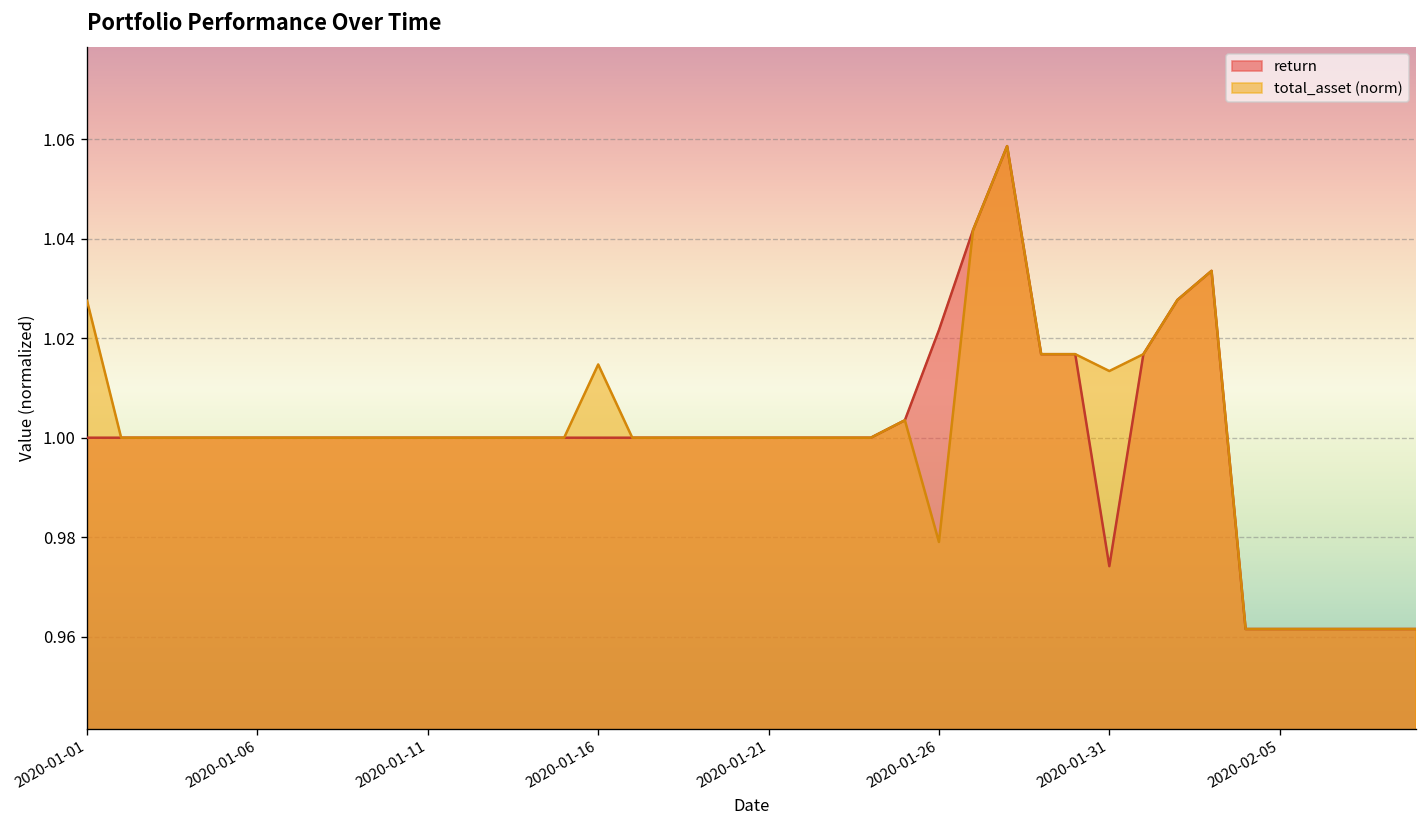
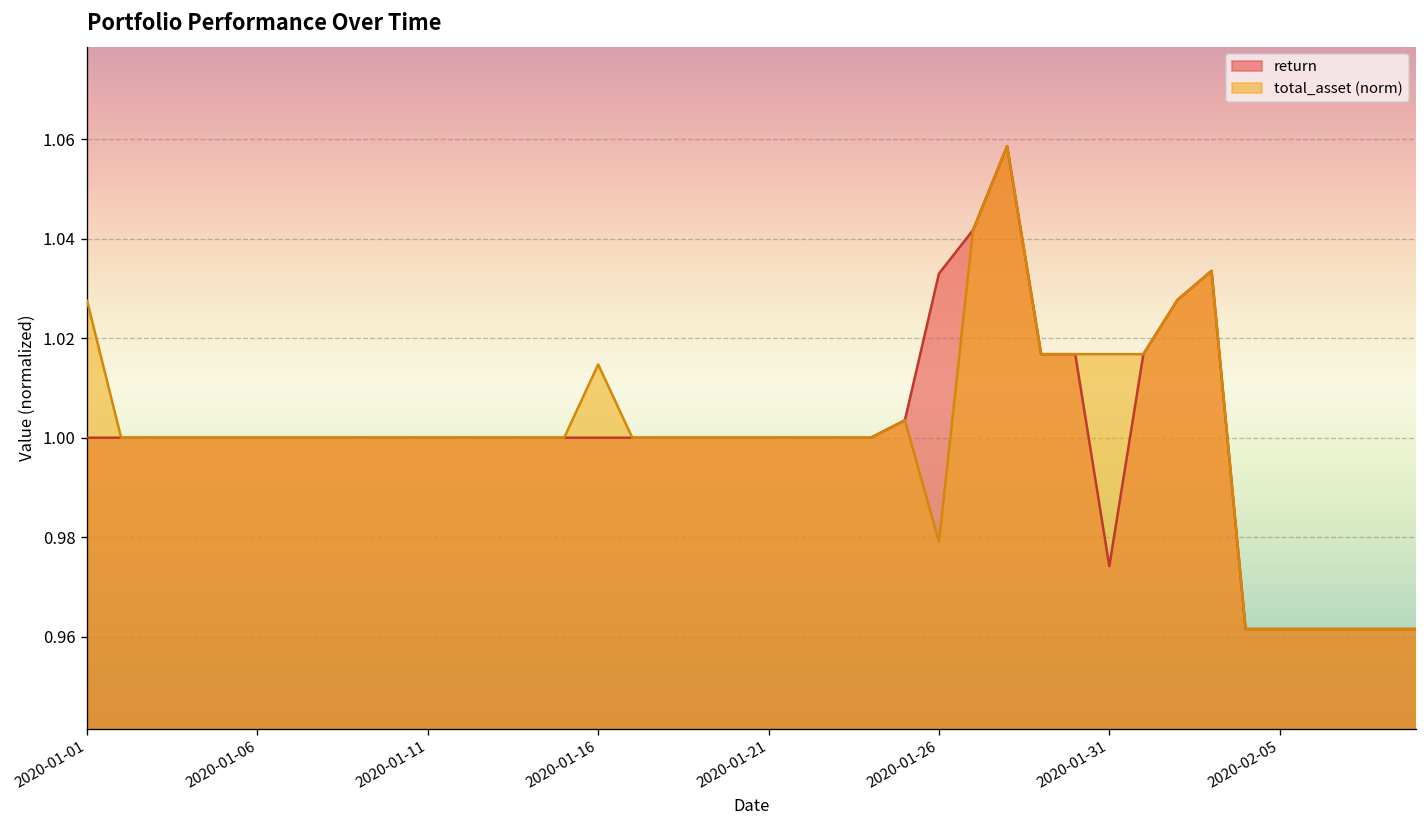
return, 2020-01-26: 1.022 -> 1.033
total_asset (norm), 2020-01-31: 1.013 -> 1.017
